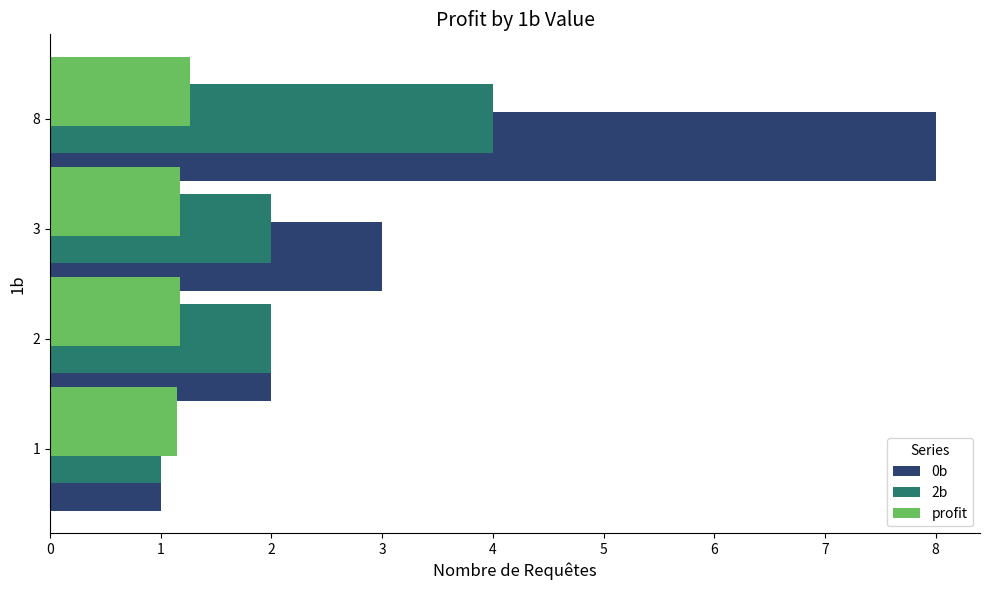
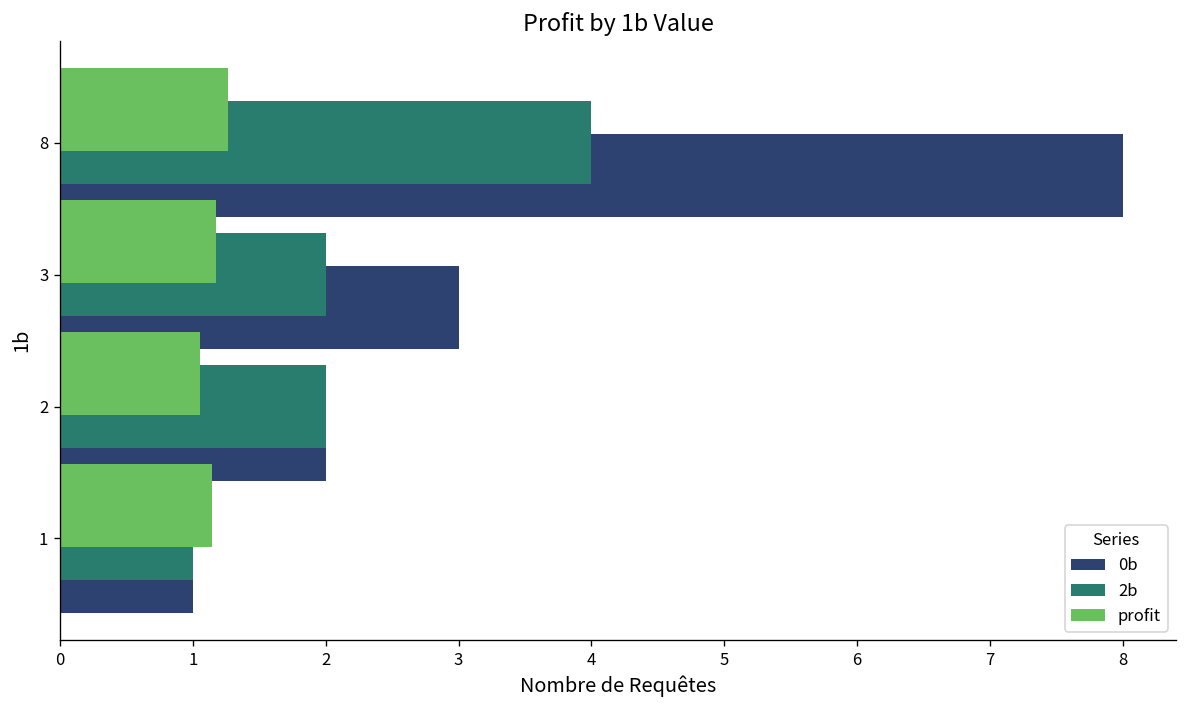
profit, 2: 1.18 -> 1.05
